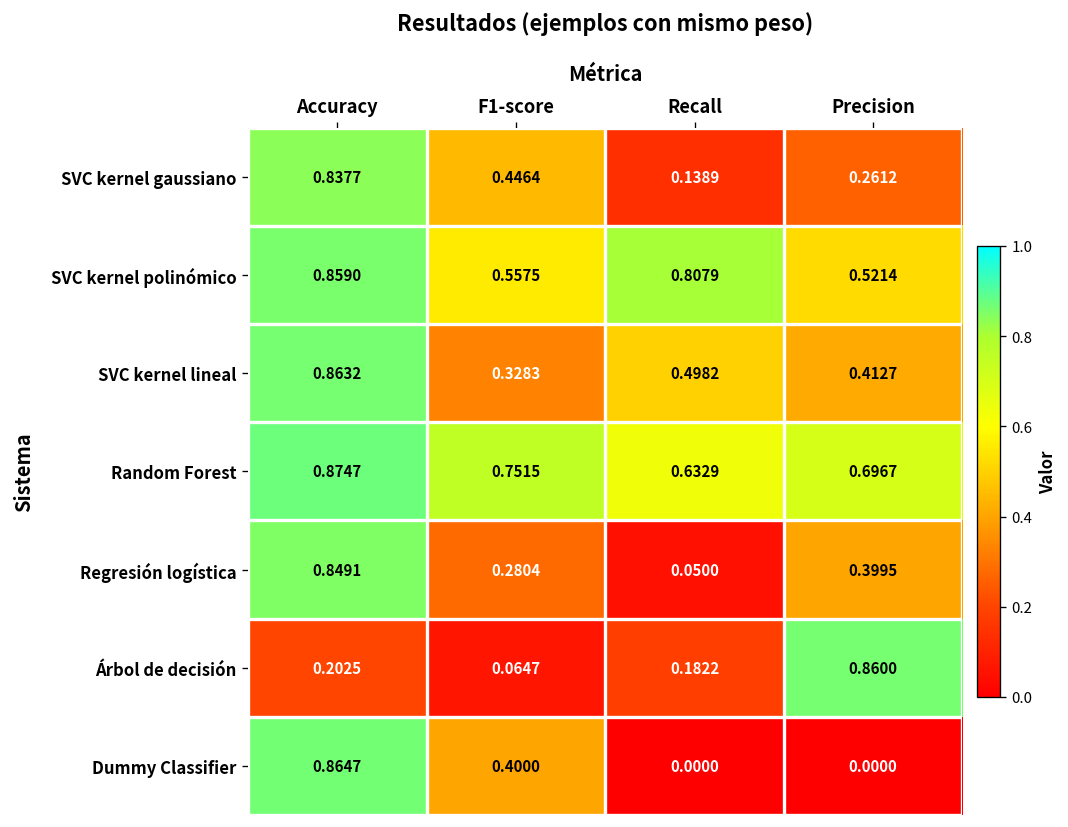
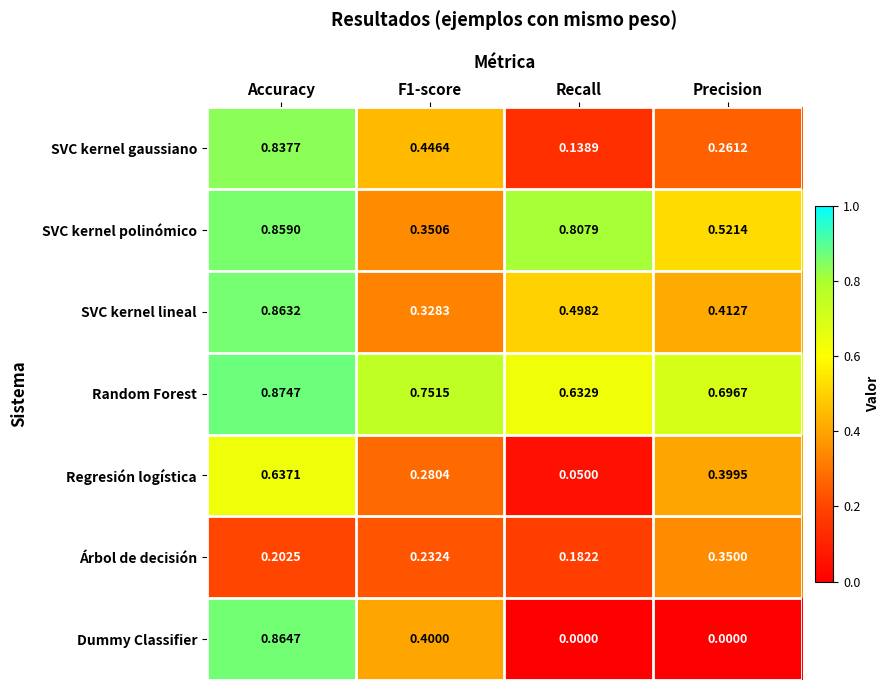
SVC kernel polinómico, F1-score: 0.5575 -> 0.3506
Regresión logística, Accuracy: 0.8491 -> 0.6371
Árbol de decisión, F1-score: 0.0647 -> 0.2324
Árbol de decisión, Precision: 0.8600 -> 0.3500
